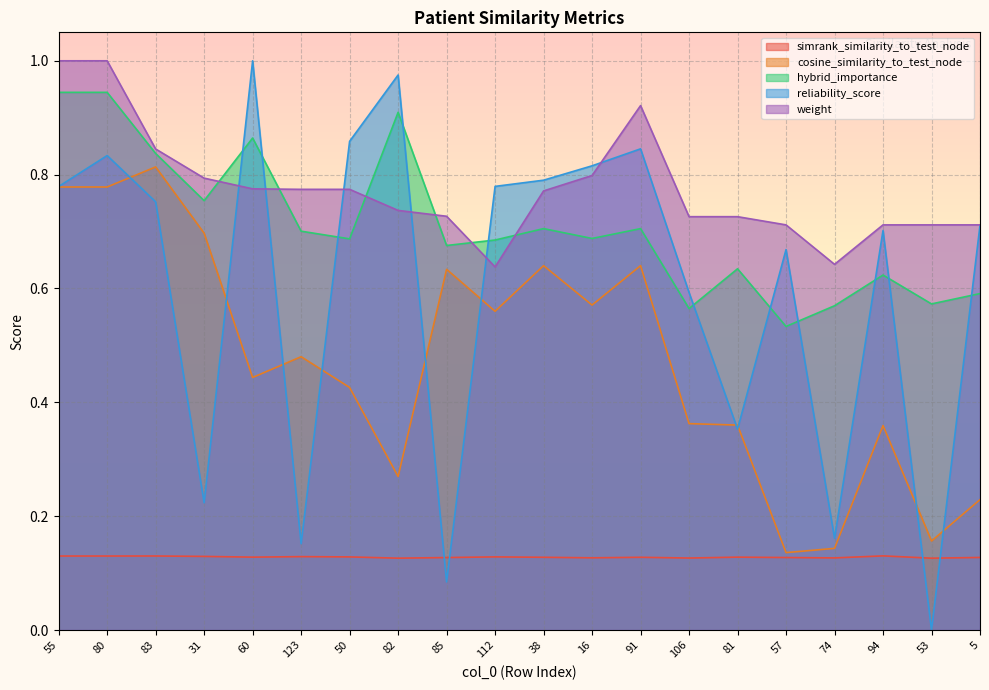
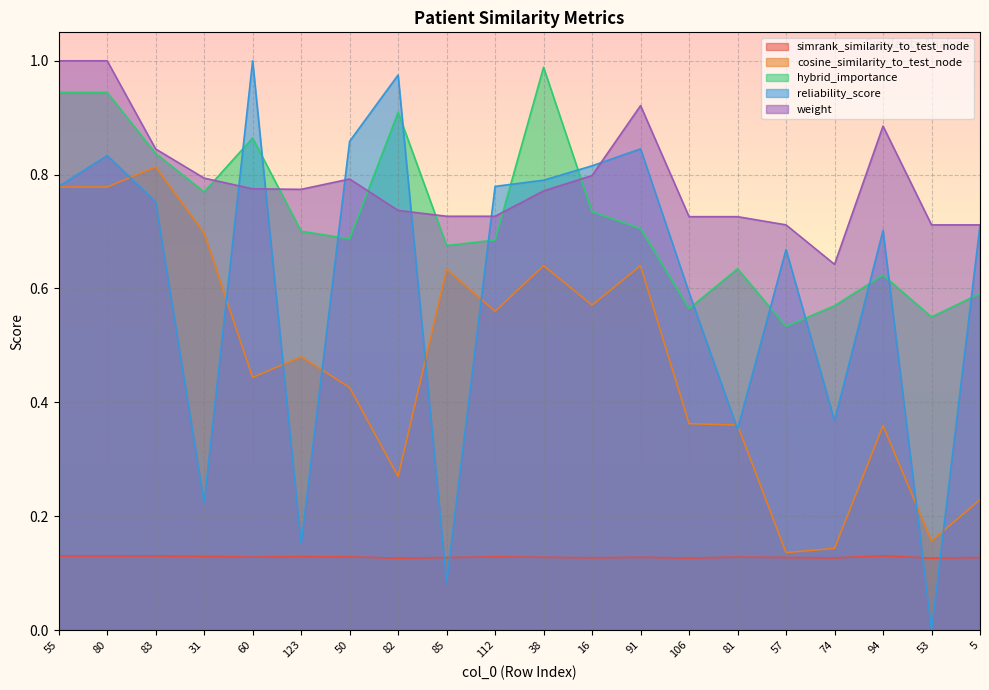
hybrid_importance, 31: 0.75 -> 0.77
weight, 50: 0.77 -> 0.79
weight, 112: 0.64 -> 0.73
hybrid_importance, 38: 0.71 -> 0.99
hybrid_importance, 16: 0.69 -> 0.73
reliability_score, 74: 0.16 -> 0.37
weight, 94: 0.71 -> 0.89
hybrid_importance, 53: 0.57 -> 0.55
